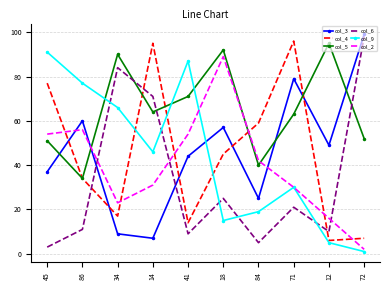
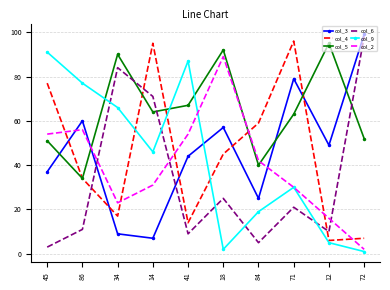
col_5, 41: 71 -> 67
col_9, 18: 15 -> 2
